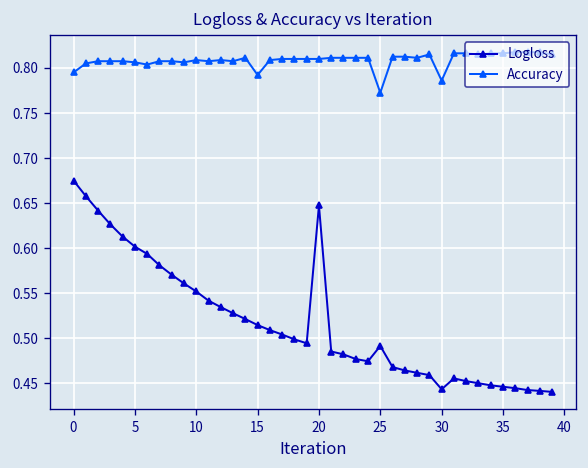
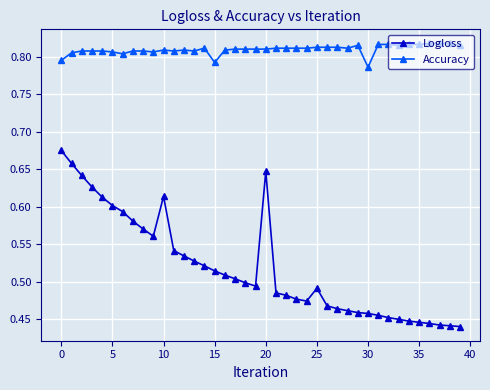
Logloss, 10: 0.55 -> 0.61
Accuracy, 25: 0.77 -> 0.81
Logloss, 30: 0.44 -> 0.46
